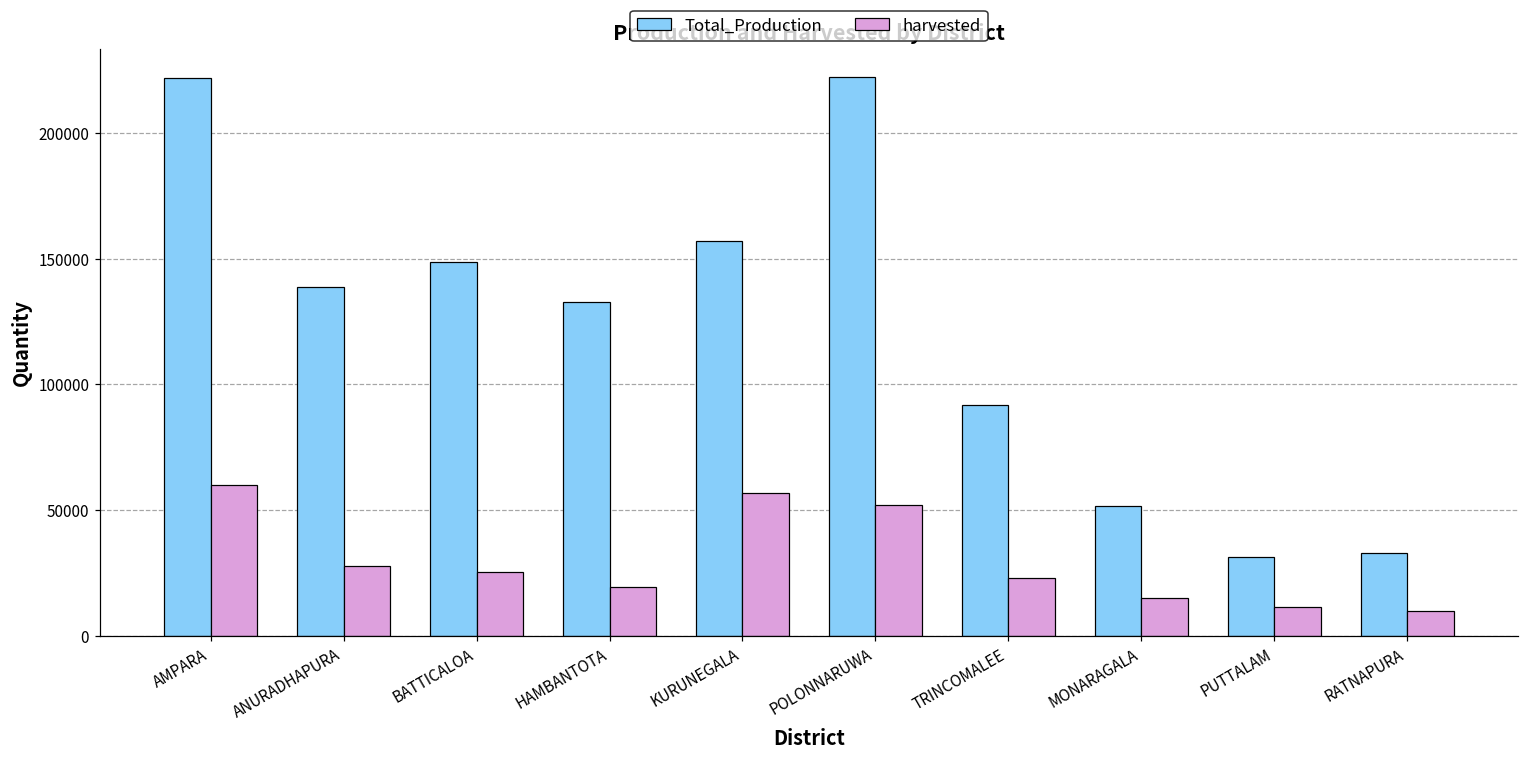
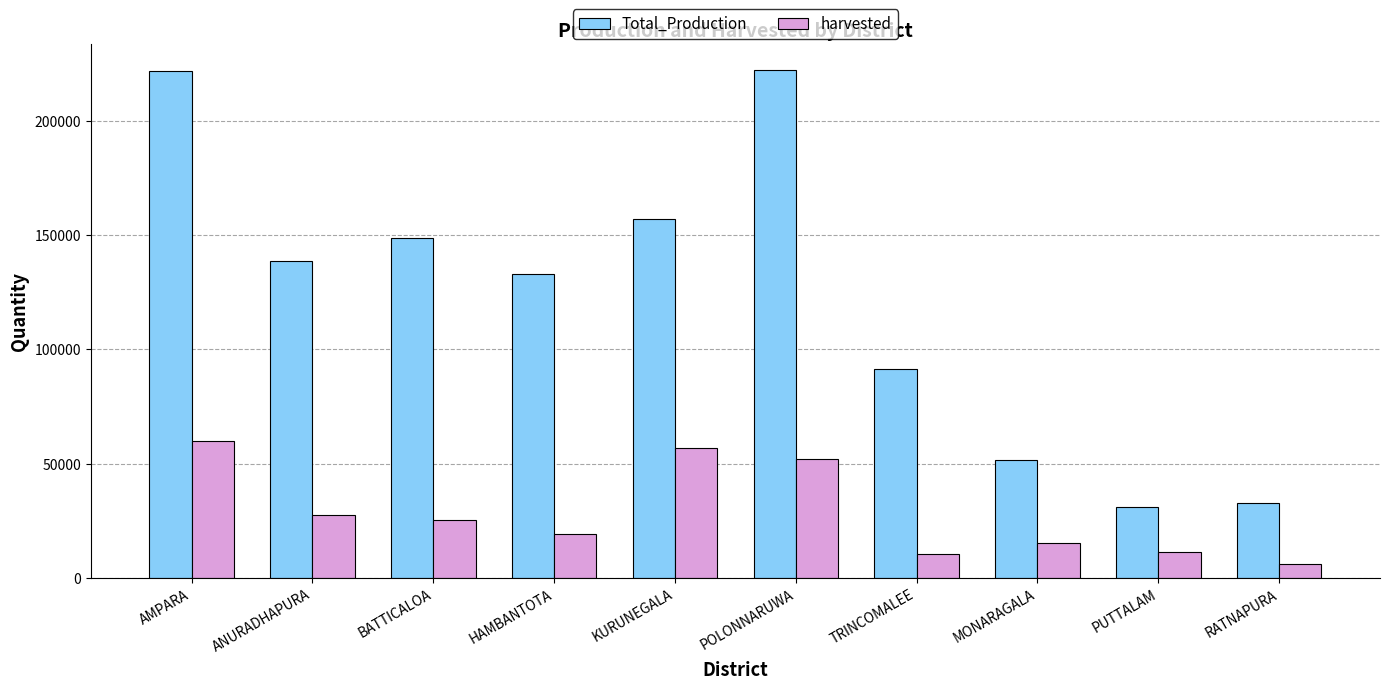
harvested, TRINCOMALEE: 23000 -> 10000
harvested, RATNAPURA: 10000 -> 6000
